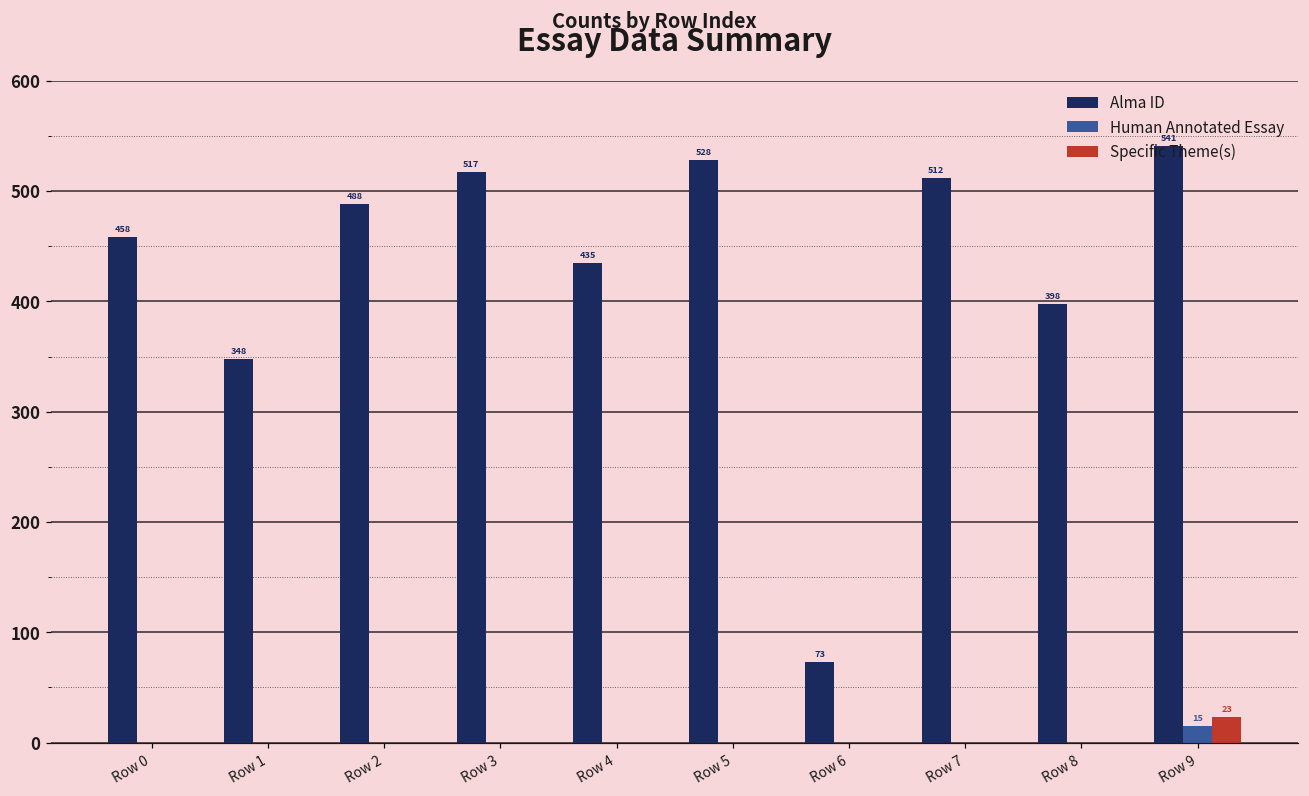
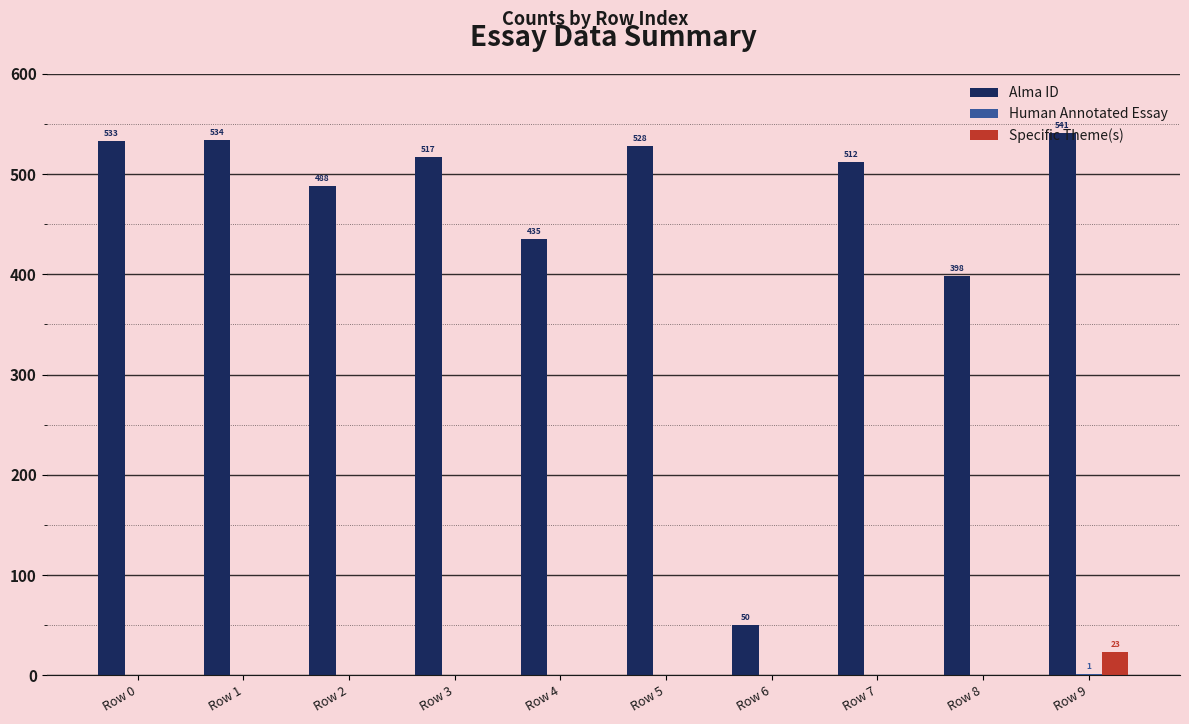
Alma ID, Row 0: 458 -> 533
Alma ID, Row 1: 348 -> 534
Alma ID, Row 6: 73 -> 50
Human Annotated Essay, Row 9: 15 -> 1
